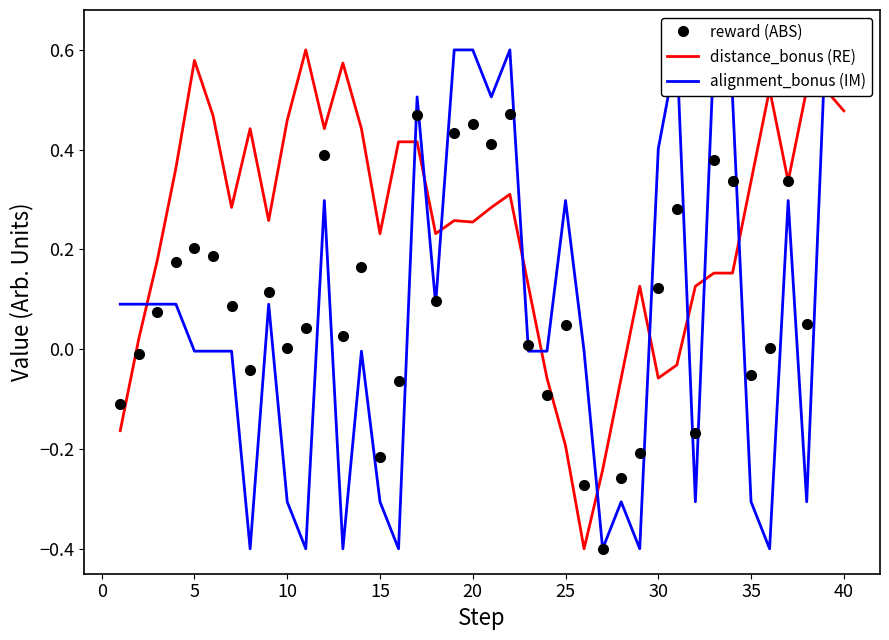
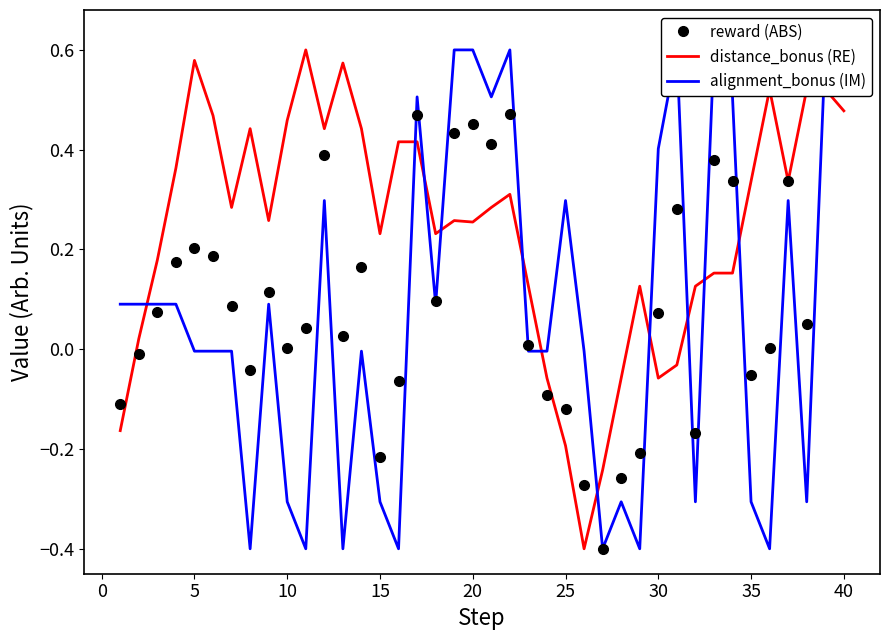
reward (ABS), 25: 0.05 -> -0.12
reward (ABS), 30: 0.12 -> 0.07
